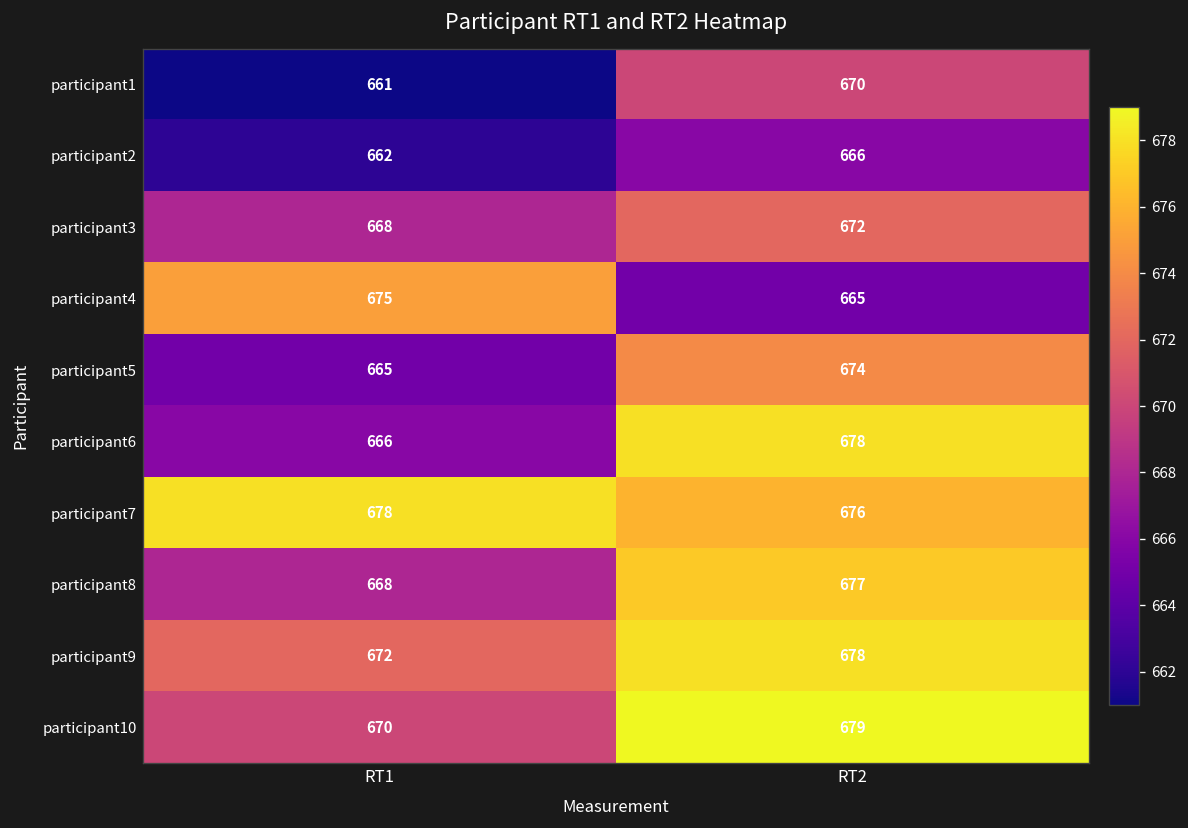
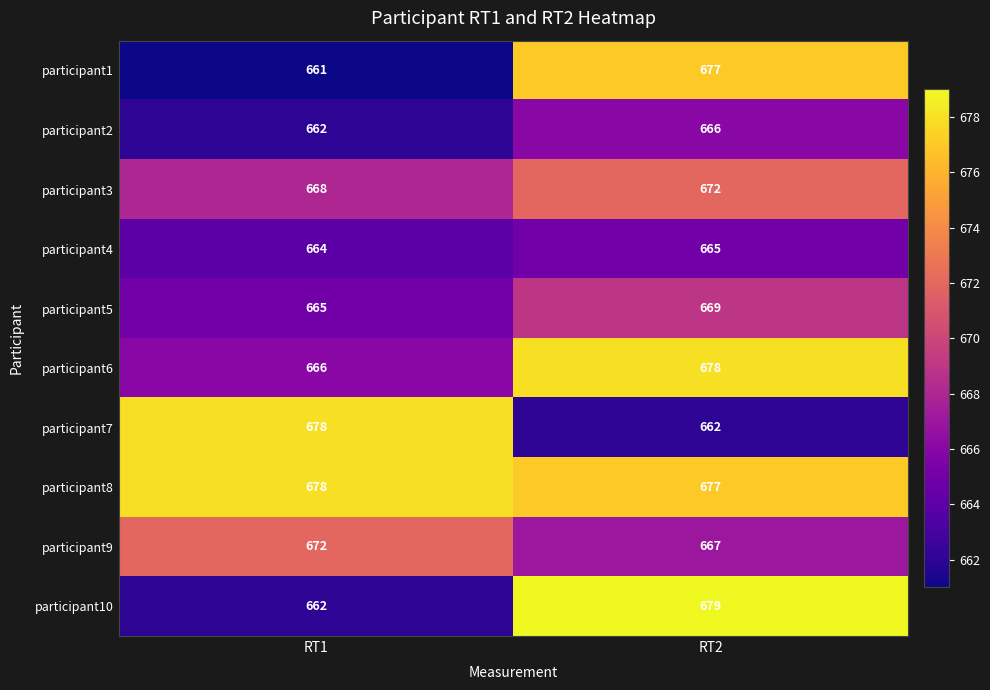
participant1, RT2: 670 -> 677
participant4, RT1: 675 -> 664
participant5, RT2: 674 -> 669
participant7, RT2: 676 -> 662
participant8, RT1: 668 -> 678
participant9, RT2: 678 -> 667
participant10, RT1: 670 -> 662
